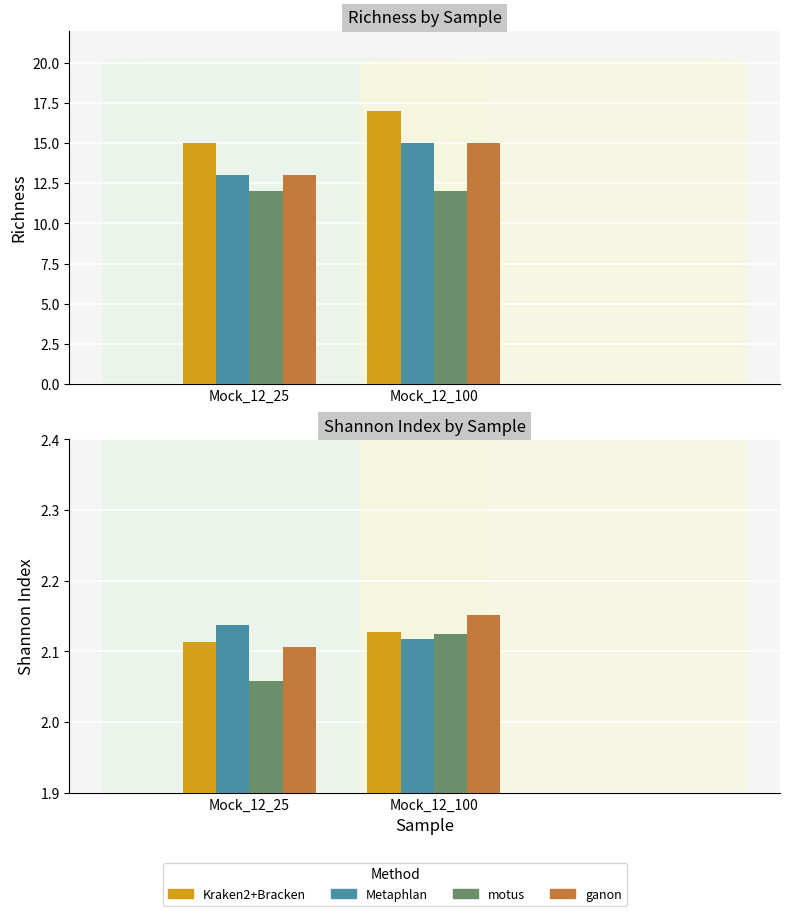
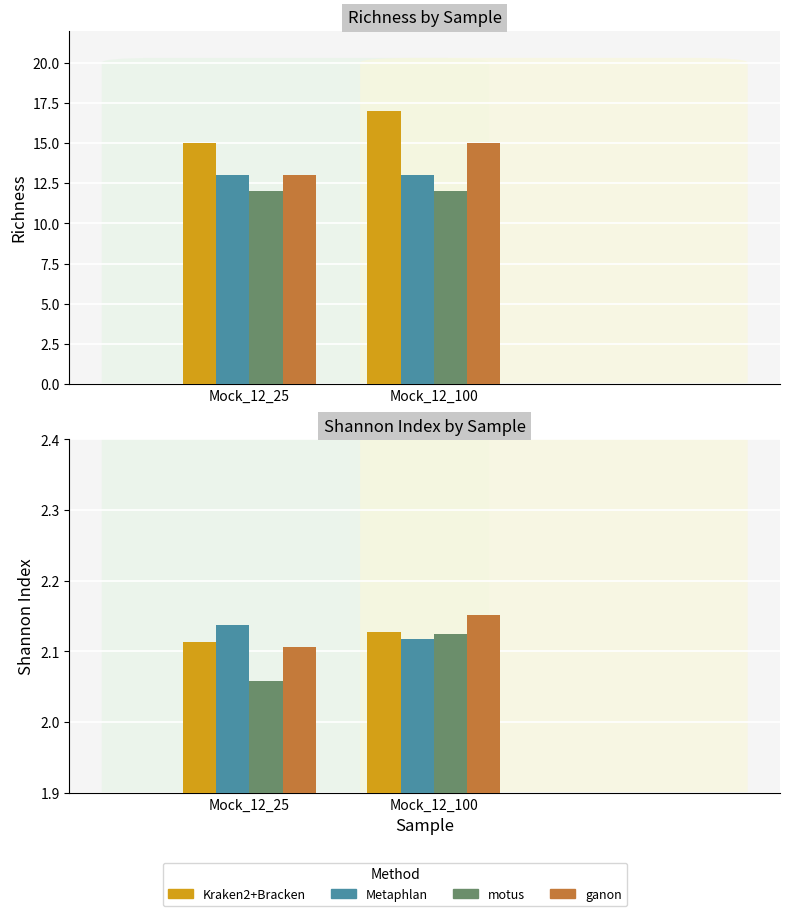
Richness by Sample, Metaphlan, Mock_12_100: 15 -> 13
